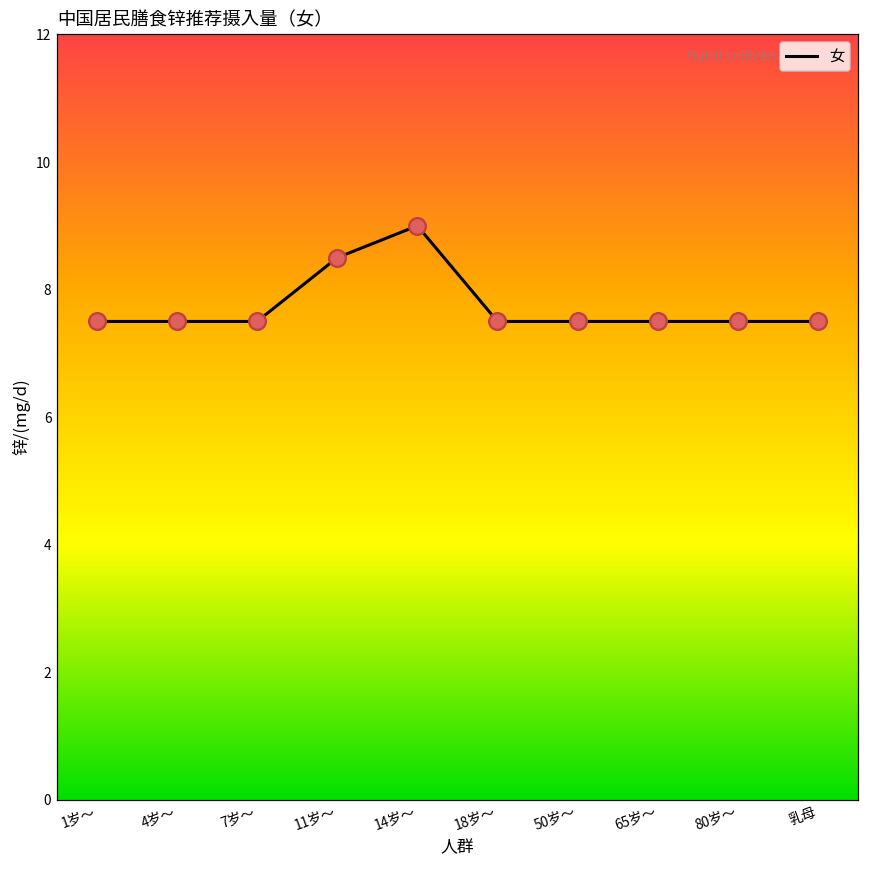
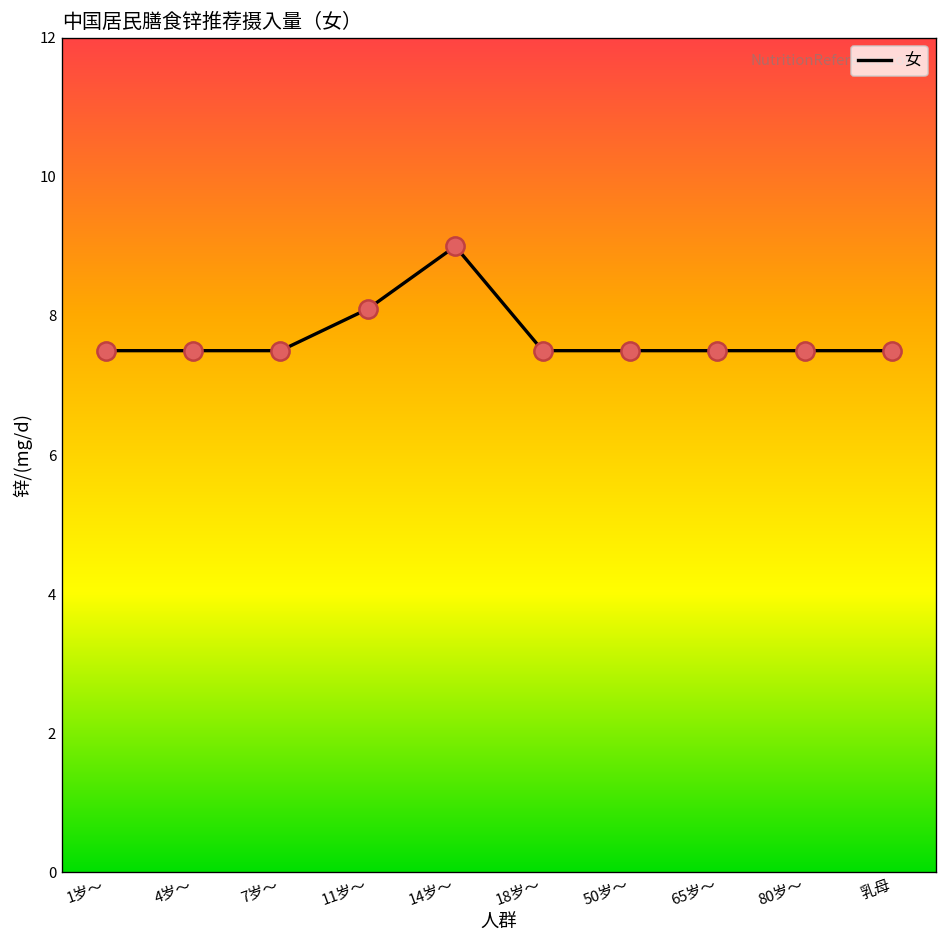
11岁～: 8.5 -> 8.1
